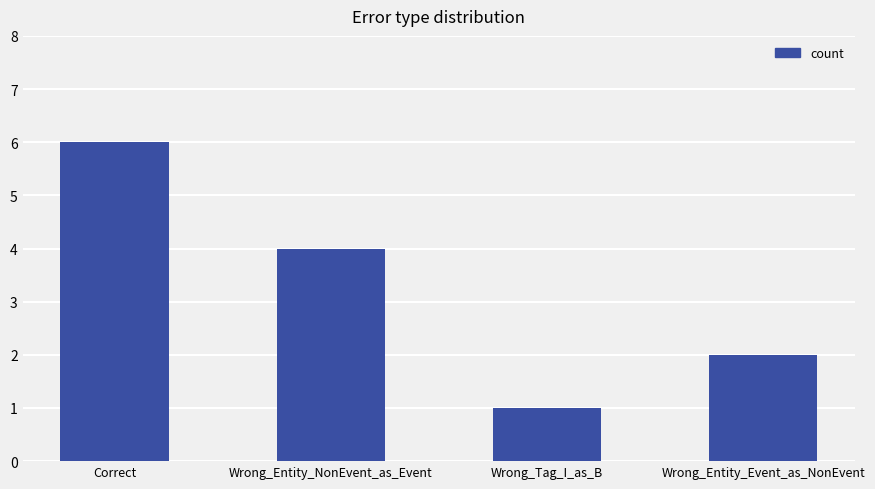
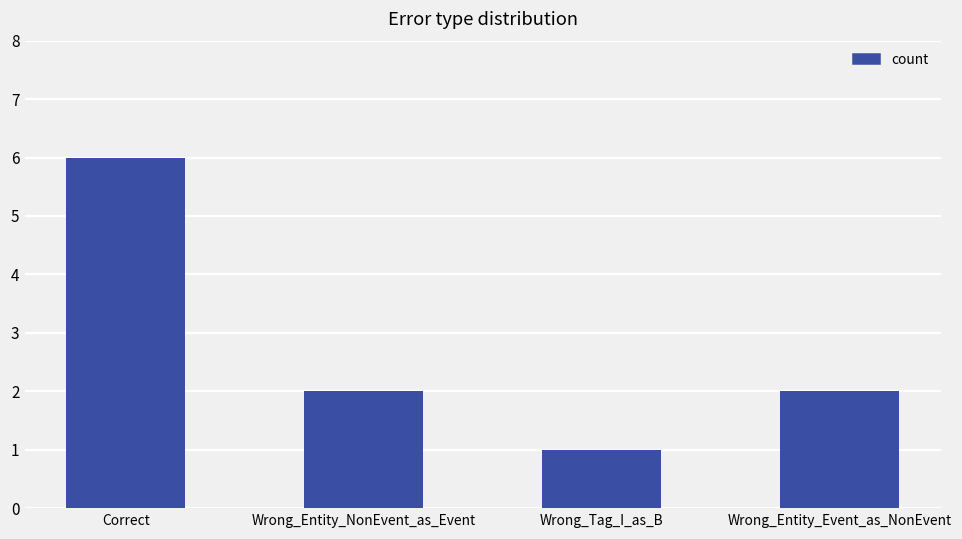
Wrong_Entity_NonEvent_as_Event: 4 -> 2
